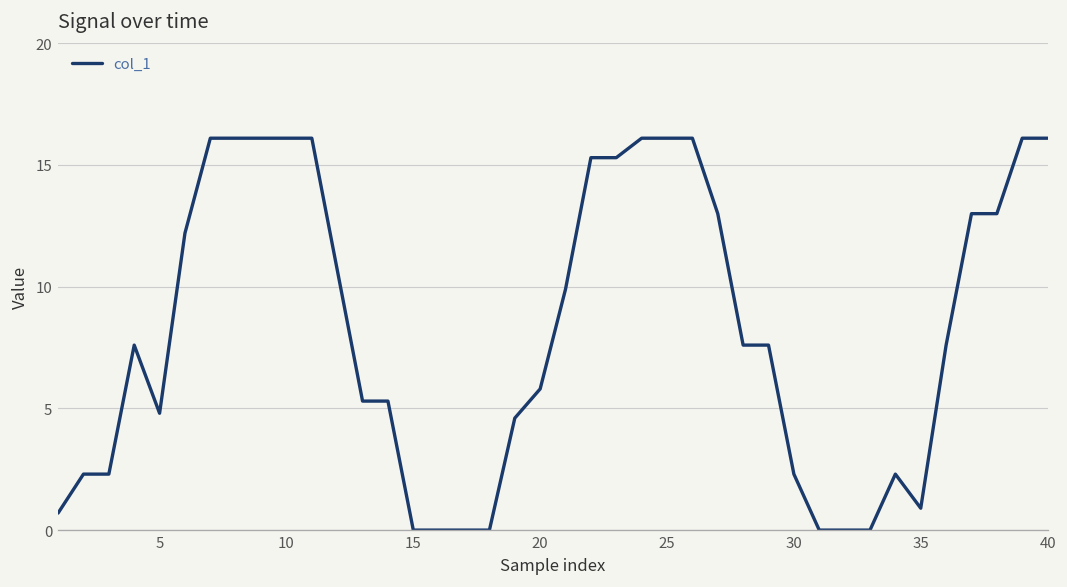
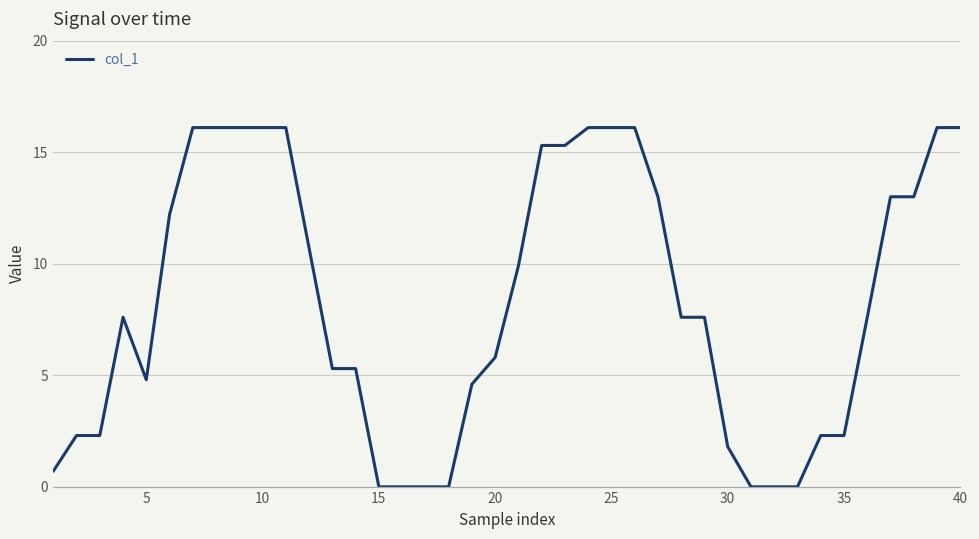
30: 2.3 -> 1.8
35: 0.9 -> 2.3
